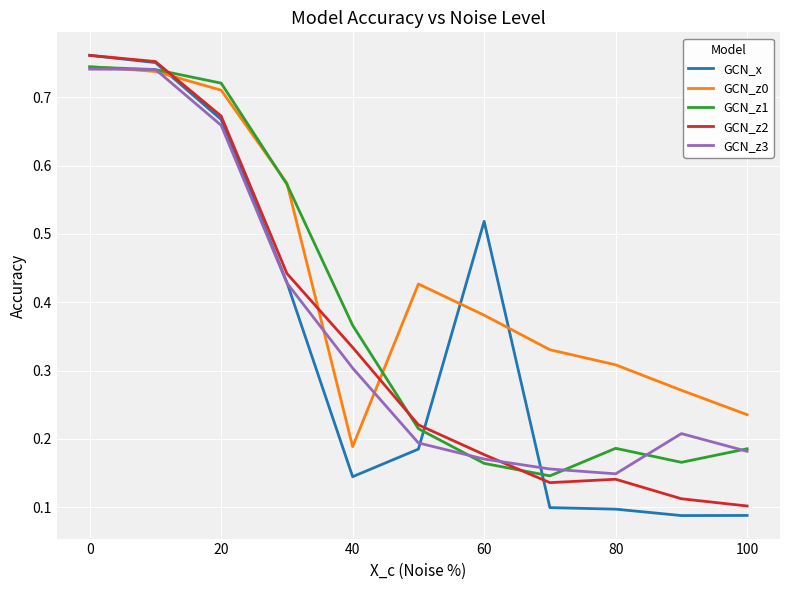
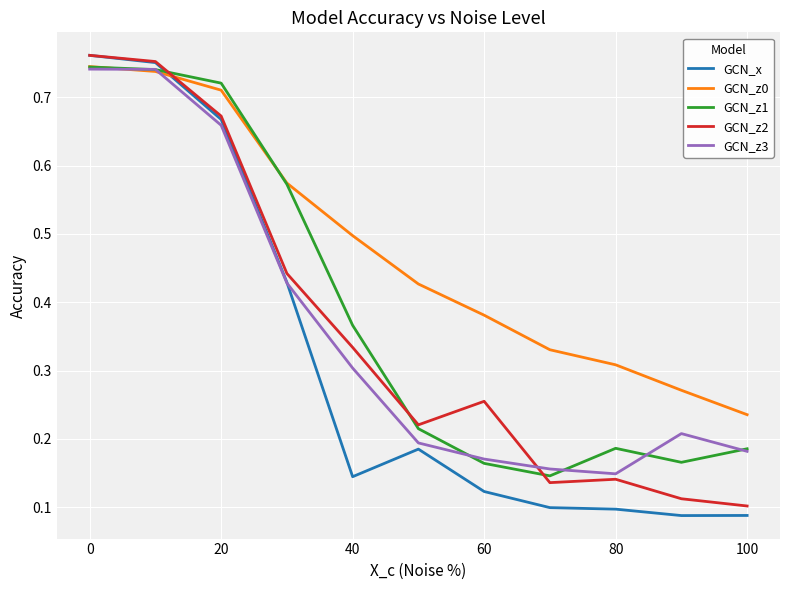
GCN_z0, 40: 0.19 -> 0.50
GCN_x, 60: 0.52 -> 0.12
GCN_z2, 60: 0.18 -> 0.25
